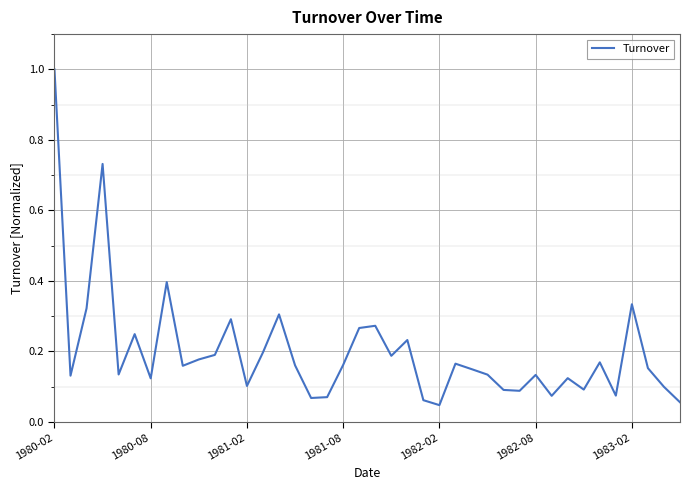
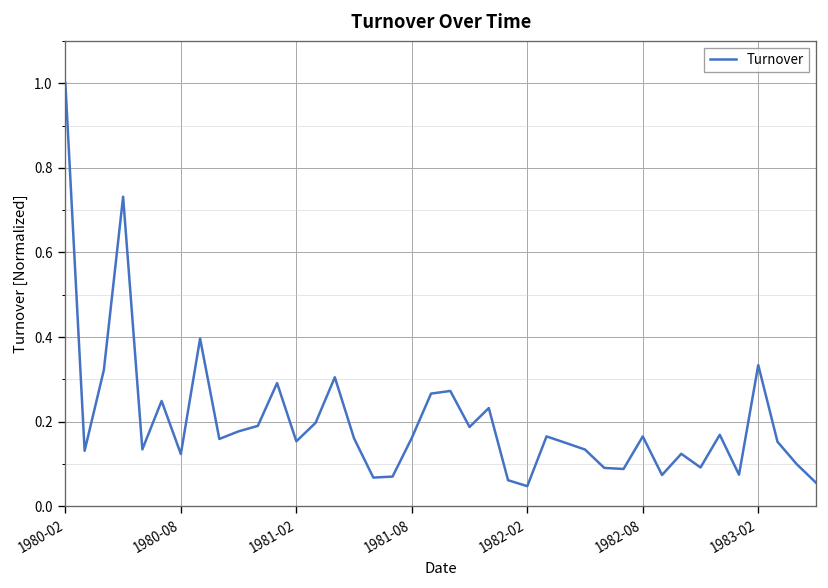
1981-02: 0.10 -> 0.15
1982-08: 0.13 -> 0.17
